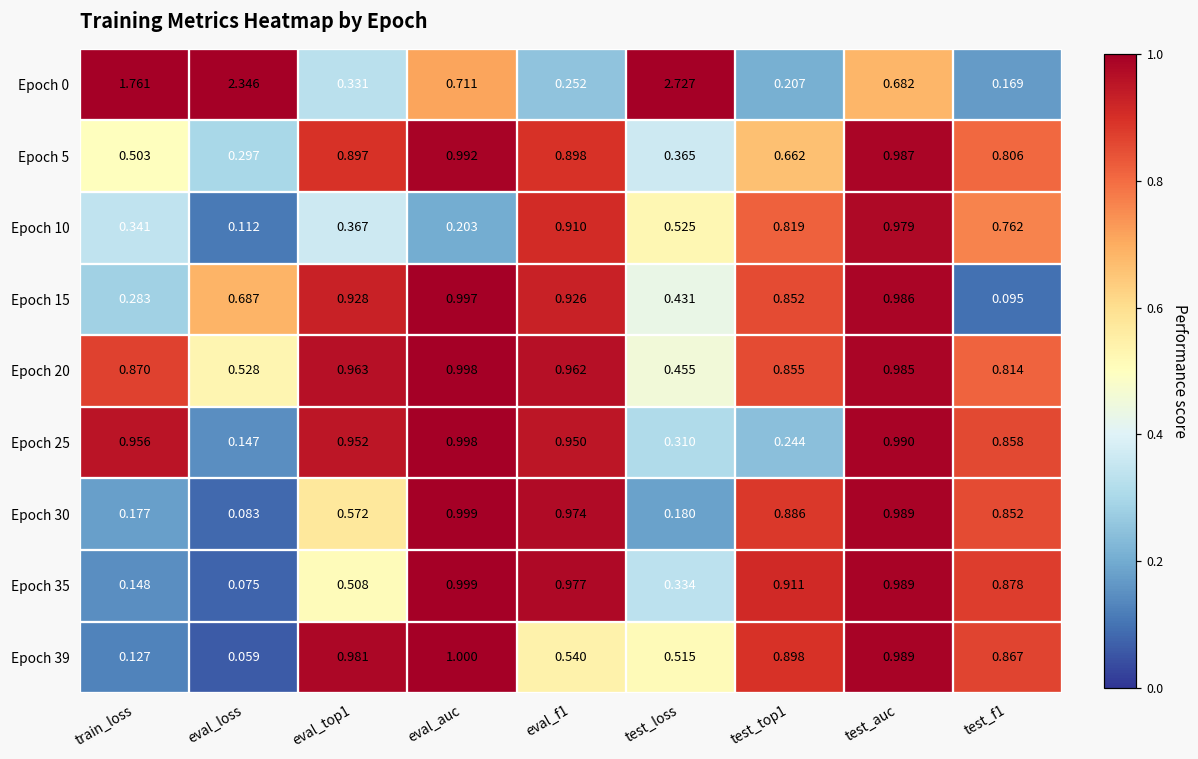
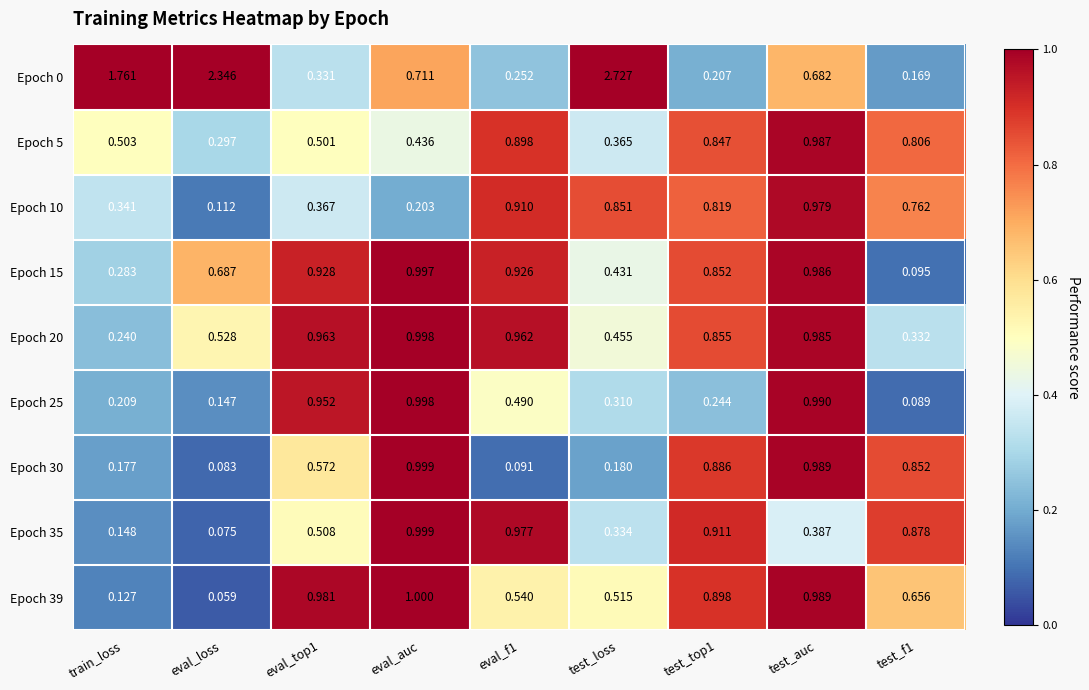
Epoch 5, eval_top1: 0.897 -> 0.501
Epoch 5, eval_auc: 0.992 -> 0.436
Epoch 5, test_top1: 0.662 -> 0.847
Epoch 10, test_loss: 0.525 -> 0.851
Epoch 20, train_loss: 0.870 -> 0.240
Epoch 20, test_f1: 0.814 -> 0.332
Epoch 25, train_loss: 0.956 -> 0.209
Epoch 25, eval_f1: 0.950 -> 0.490
Epoch 25, test_f1: 0.858 -> 0.089
Epoch 30, eval_f1: 0.974 -> 0.091
Epoch 35, test_auc: 0.989 -> 0.387
Epoch 39, test_f1: 0.867 -> 0.656
